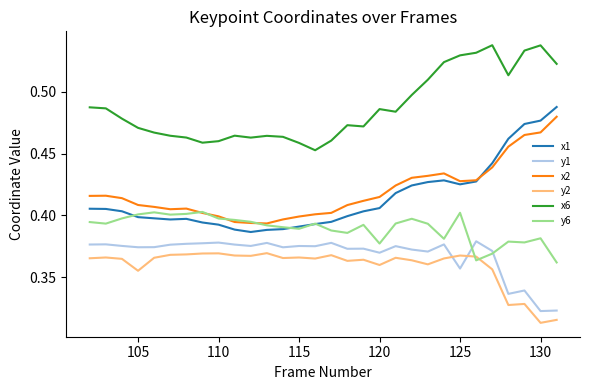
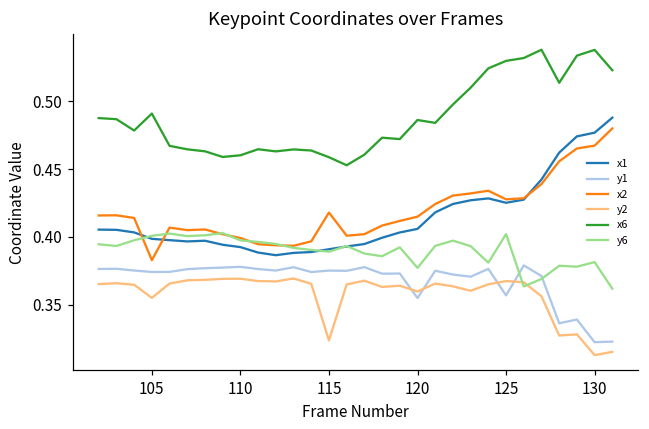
x2, 105: 0.408 -> 0.383
x6, 105: 0.471 -> 0.491
x2, 115: 0.399 -> 0.418
y2, 115: 0.366 -> 0.324
y1, 120: 0.370 -> 0.355
